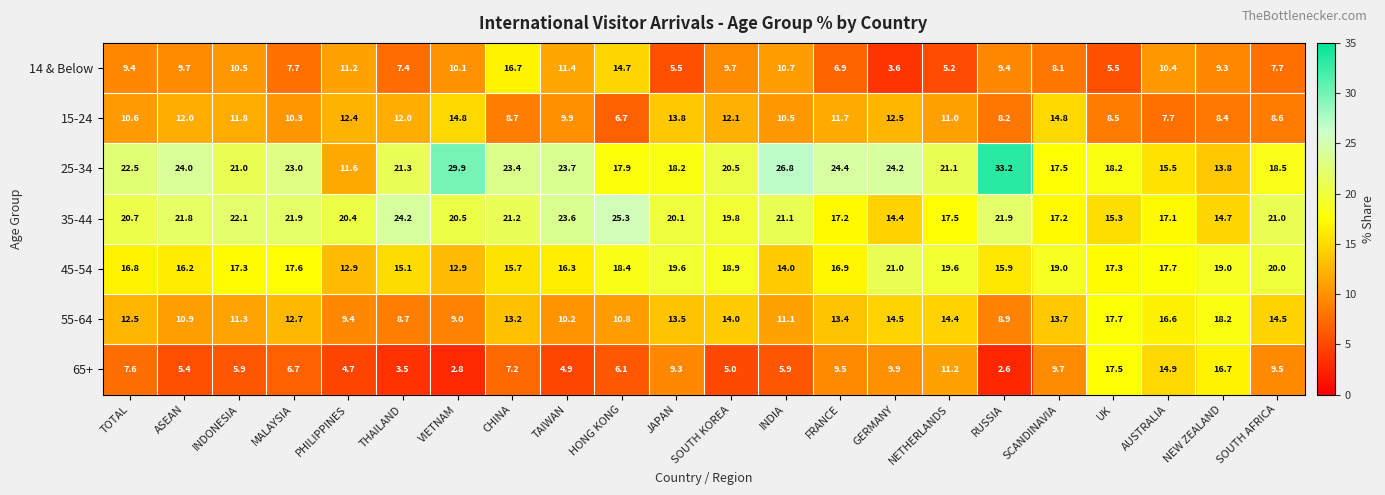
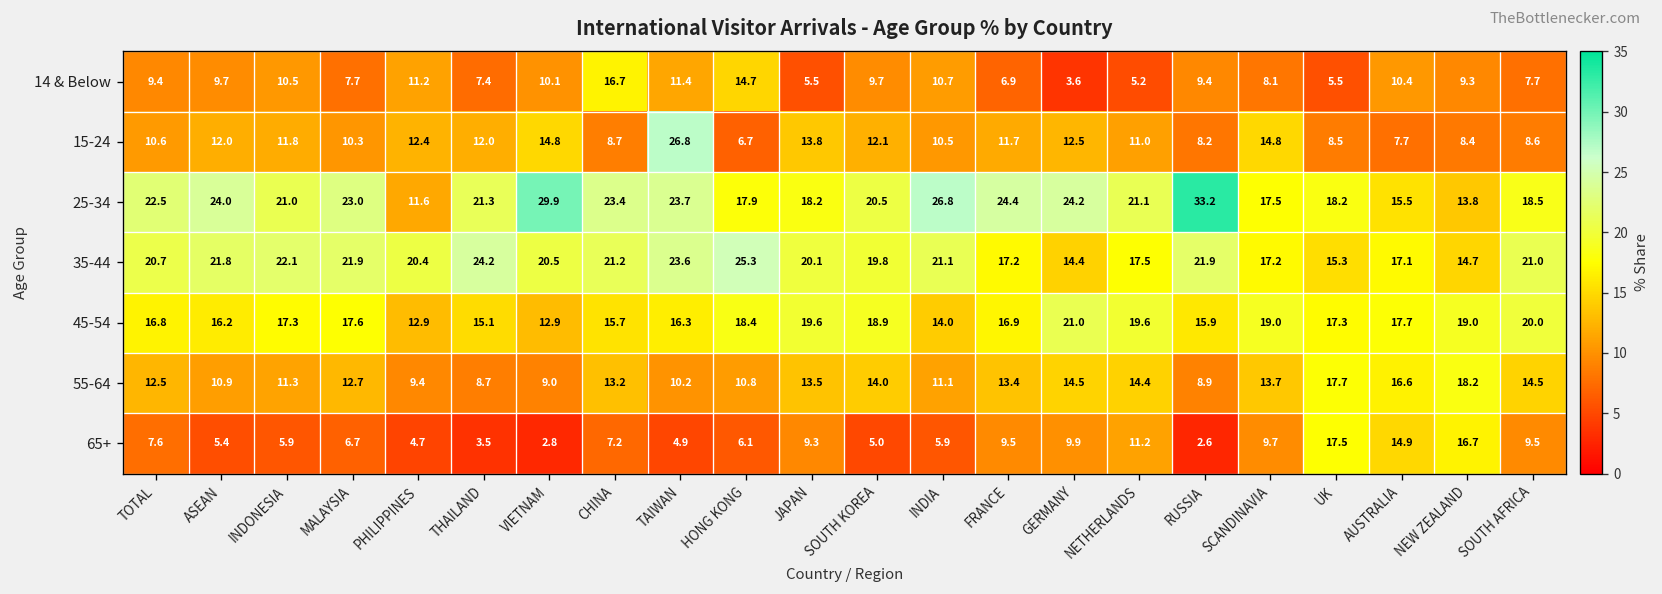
15-24, TAIWAN: 9.9 -> 26.8
